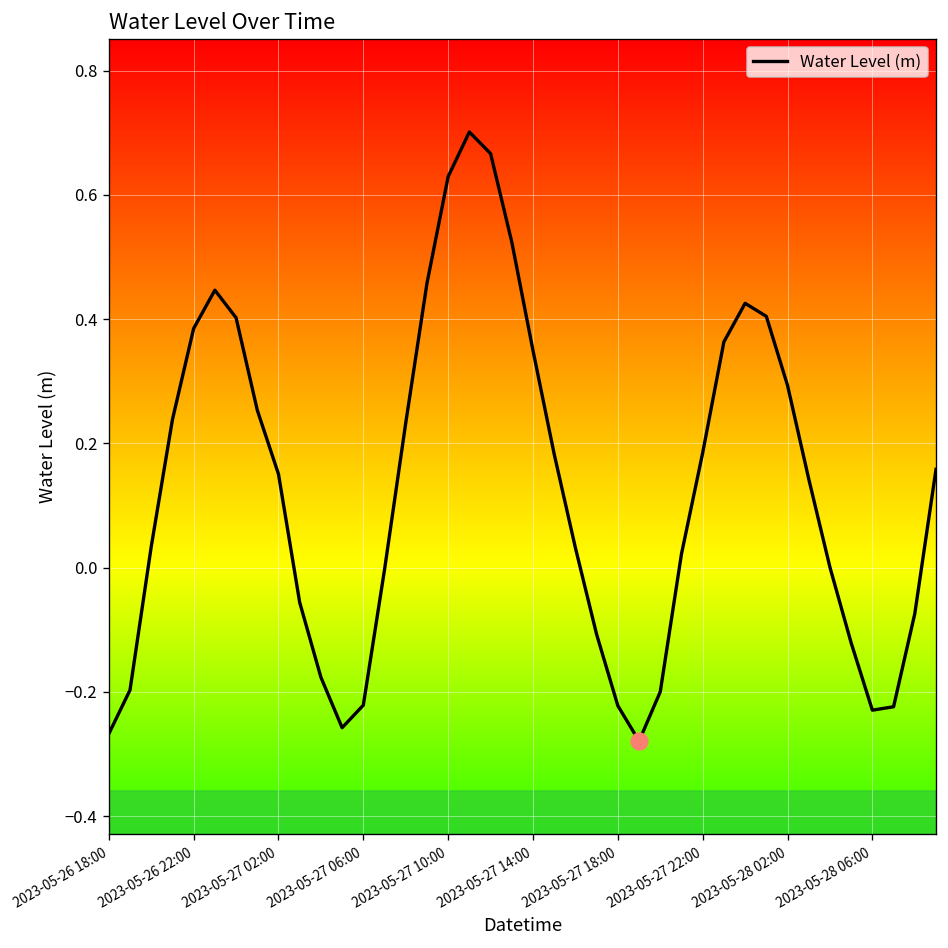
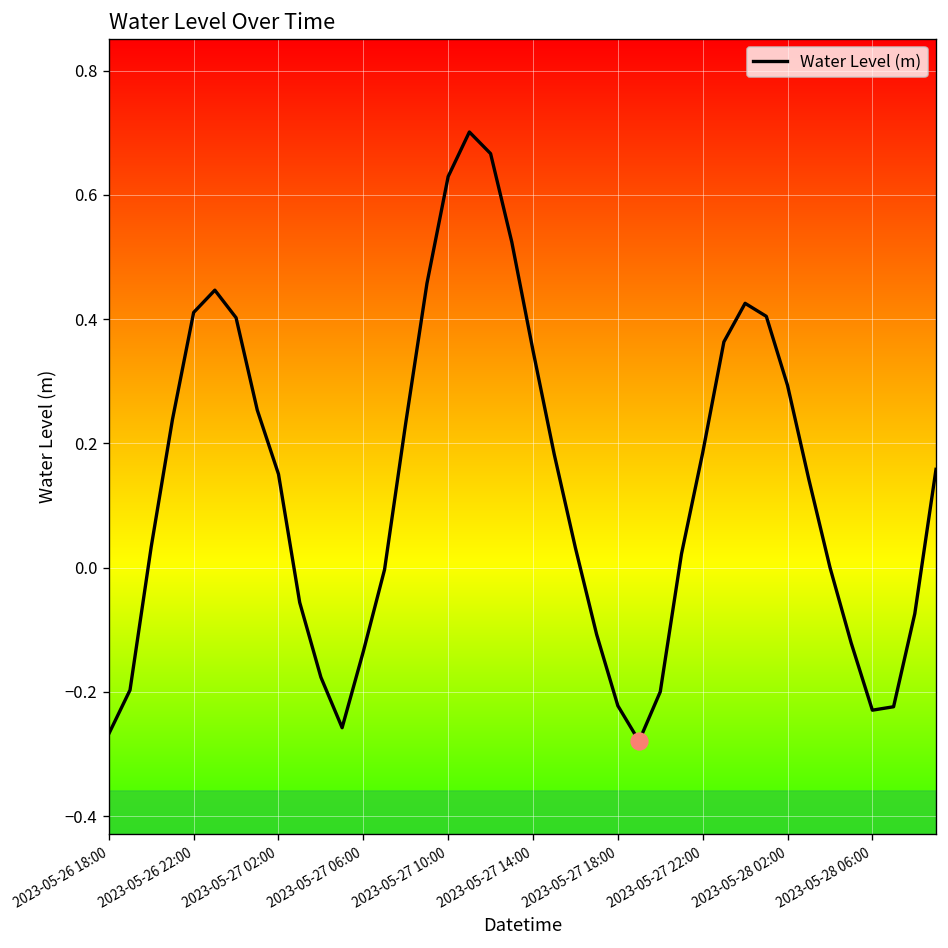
Water Level (m), 2023-05-26 22:00: 0.38 -> 0.41
Water Level (m), 2023-05-27 06:00: -0.22 -> -0.13
